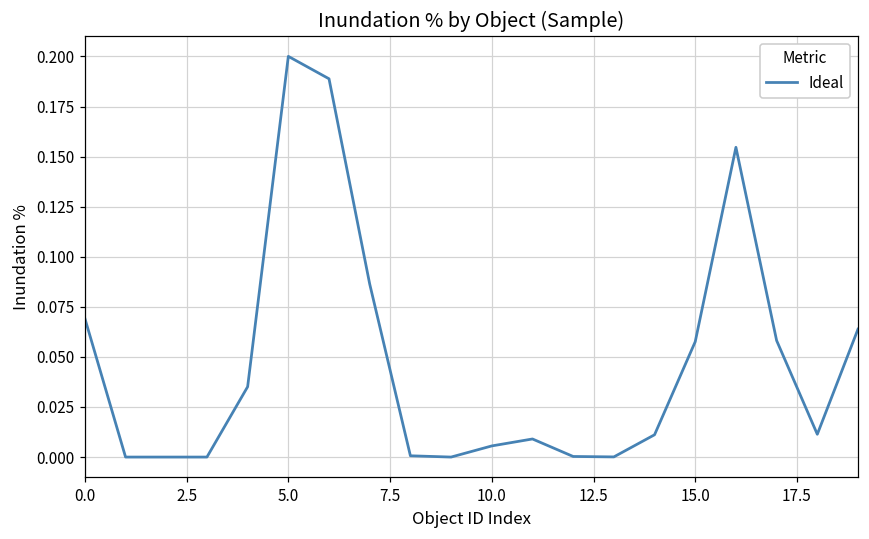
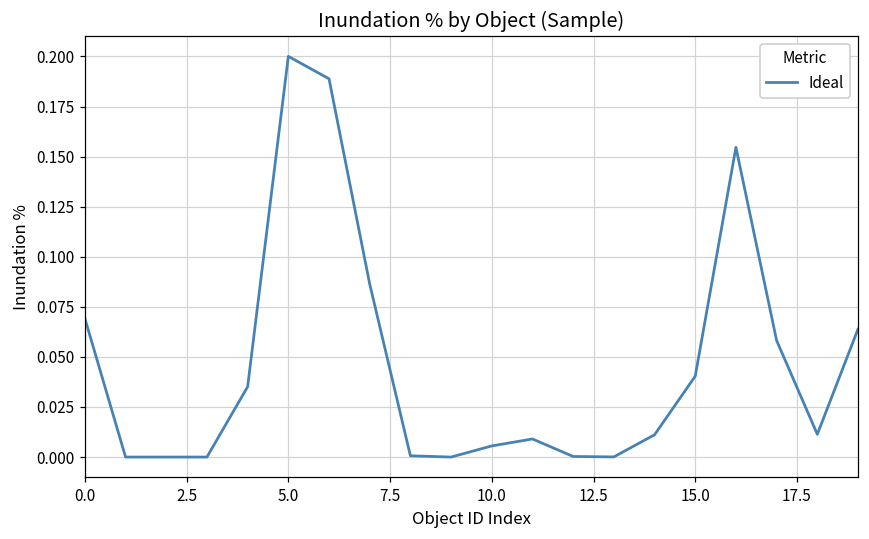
15.0: 0.058 -> 0.040
